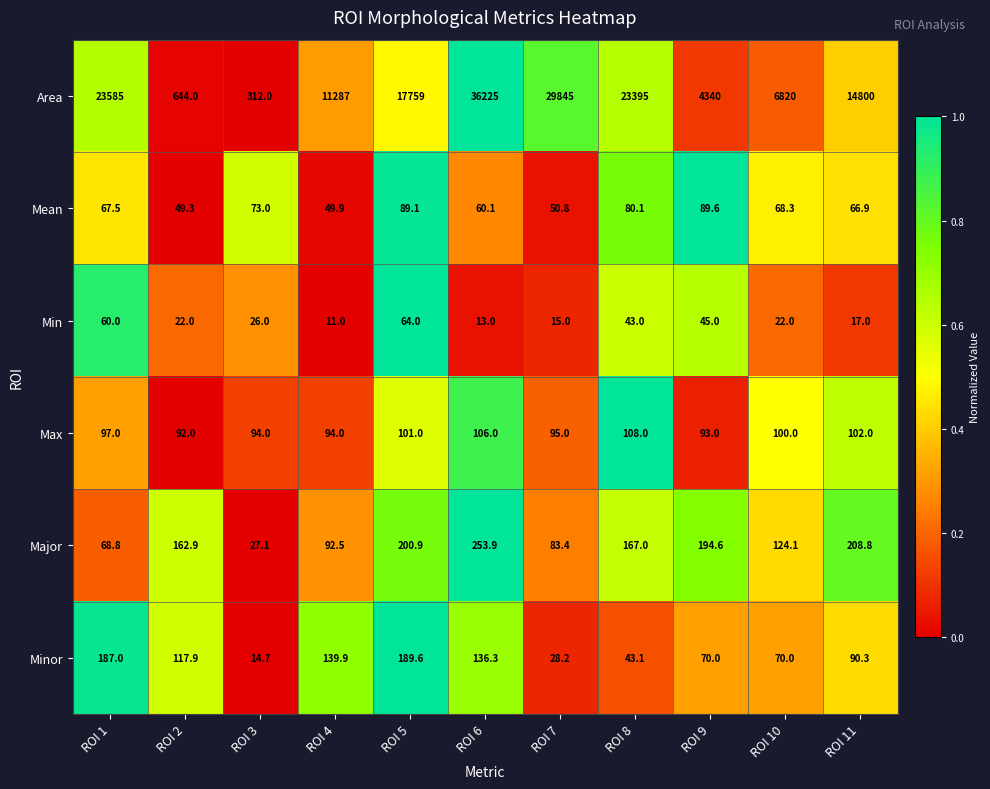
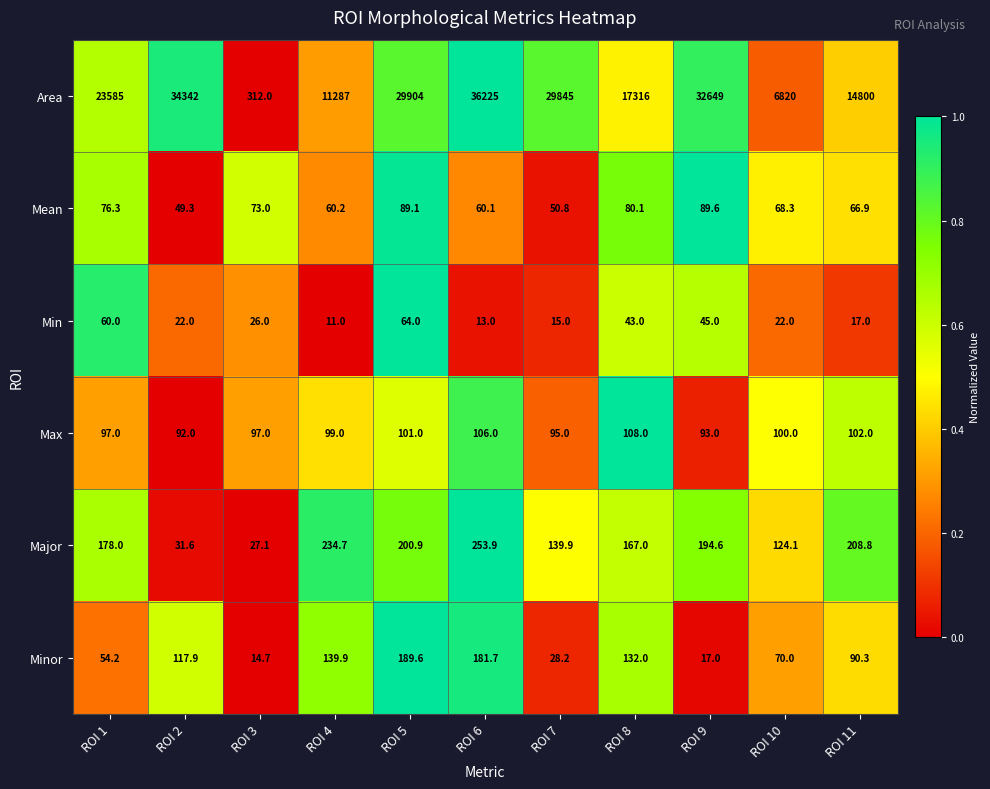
Area, ROI 2: 644.0 -> 34342
Area, ROI 5: 17759 -> 29904
Area, ROI 8: 23395 -> 17316
Area, ROI 9: 4340 -> 32649
Mean, ROI 1: 67.5 -> 76.3
Mean, ROI 4: 49.9 -> 60.2
Max, ROI 3: 94.0 -> 97.0
Max, ROI 4: 94.0 -> 99.0
Major, ROI 1: 68.8 -> 178.0
Major, ROI 2: 162.9 -> 31.6
Major, ROI 4: 92.5 -> 234.7
Major, ROI 7: 83.4 -> 139.9
Minor, ROI 1: 187.0 -> 54.2
Minor, ROI 6: 136.3 -> 181.7
Minor, ROI 8: 43.1 -> 132.0
Minor, ROI 9: 70.0 -> 17.0
